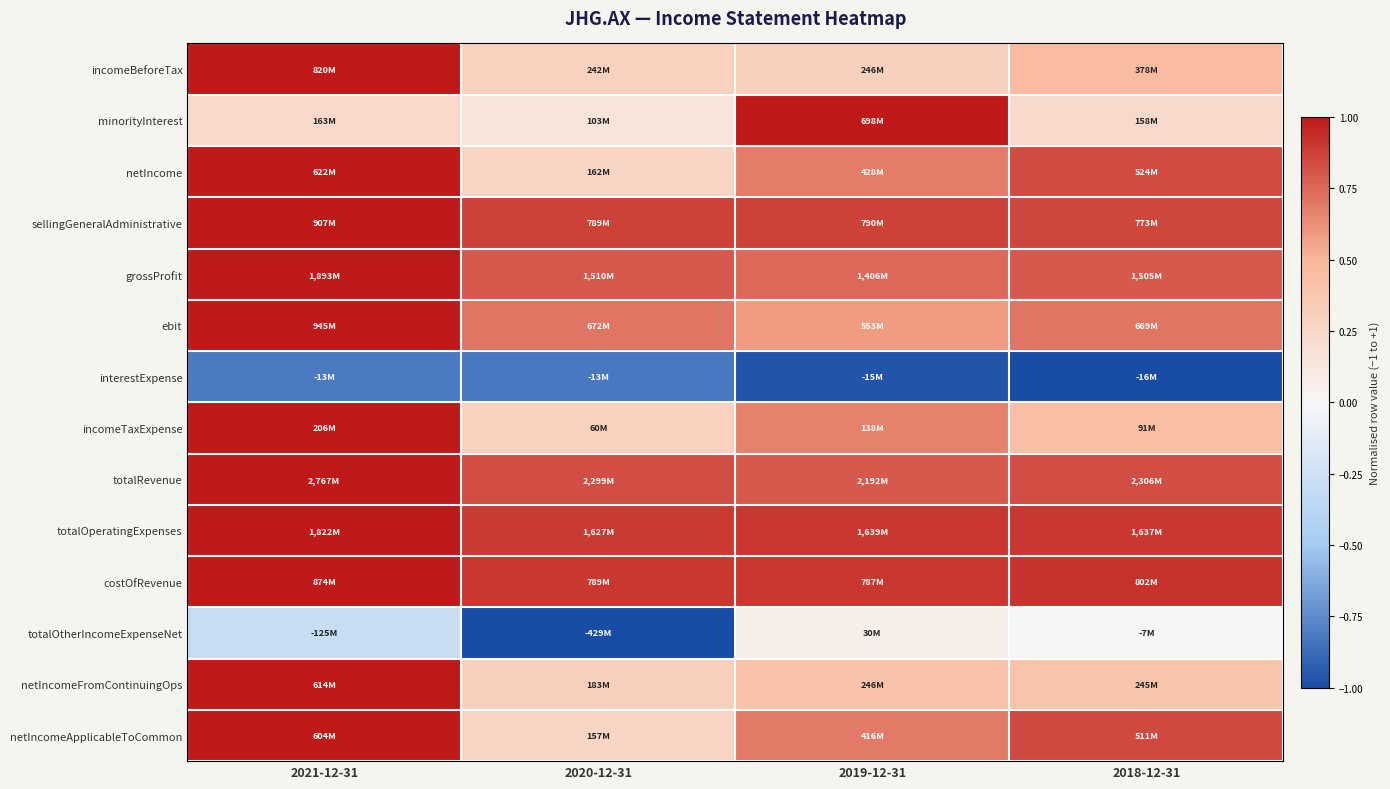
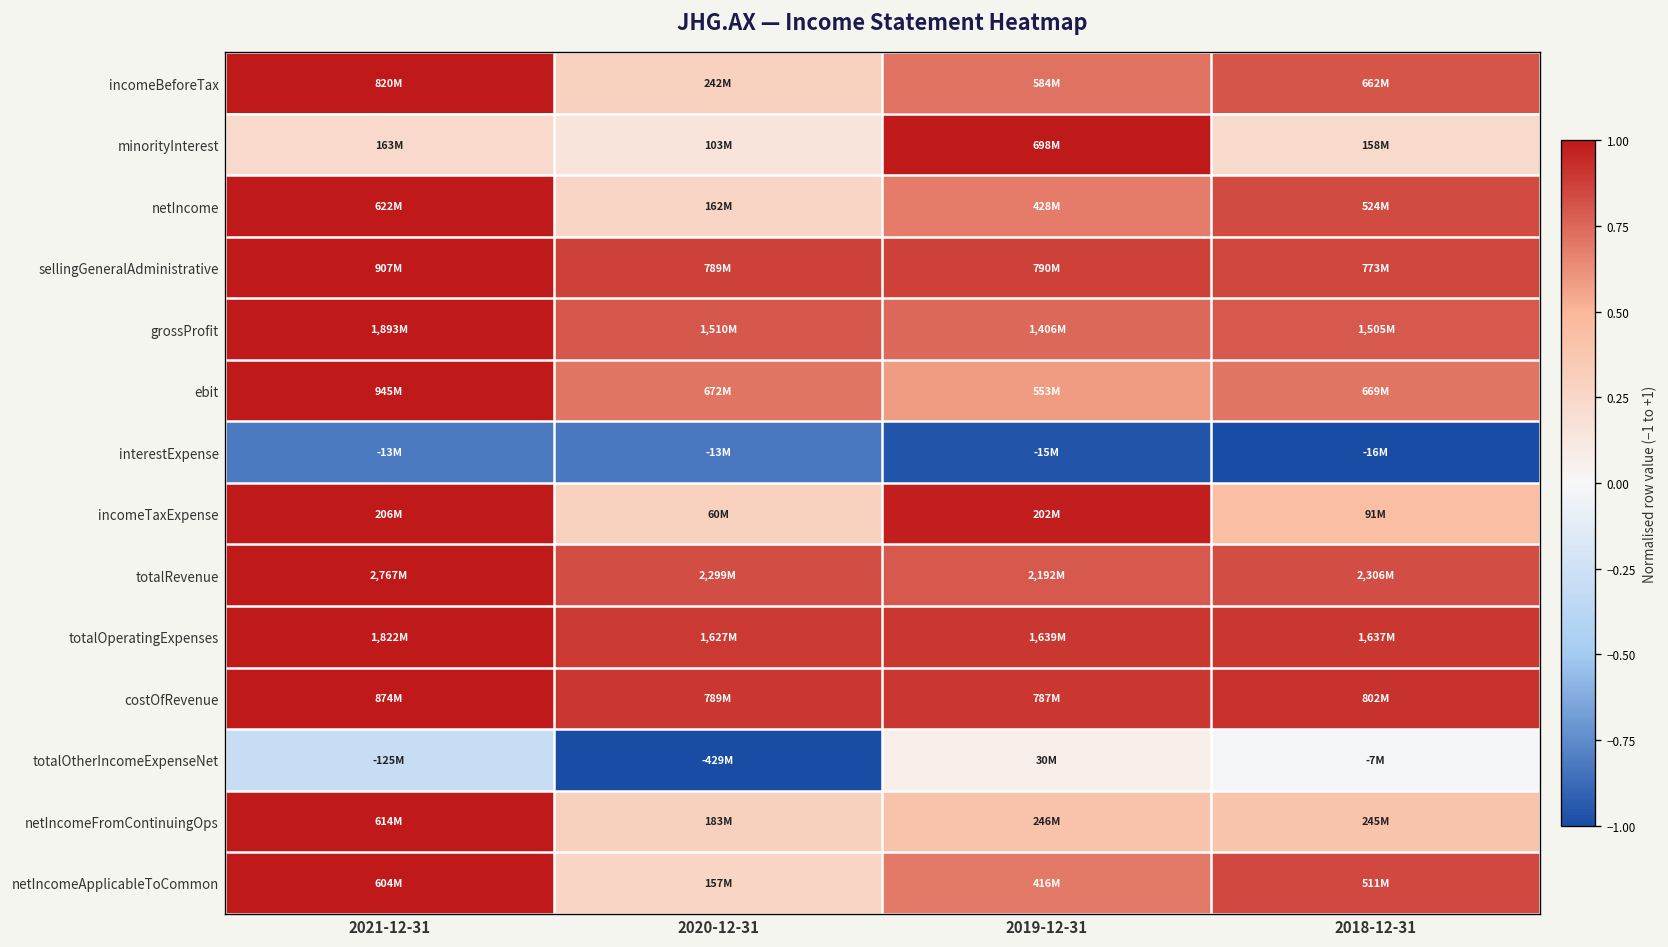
incomeBeforeTax, 2019-12-31: 246M -> 584M
incomeBeforeTax, 2018-12-31: 378M -> 662M
incomeTaxExpense, 2019-12-31: 138M -> 202M
